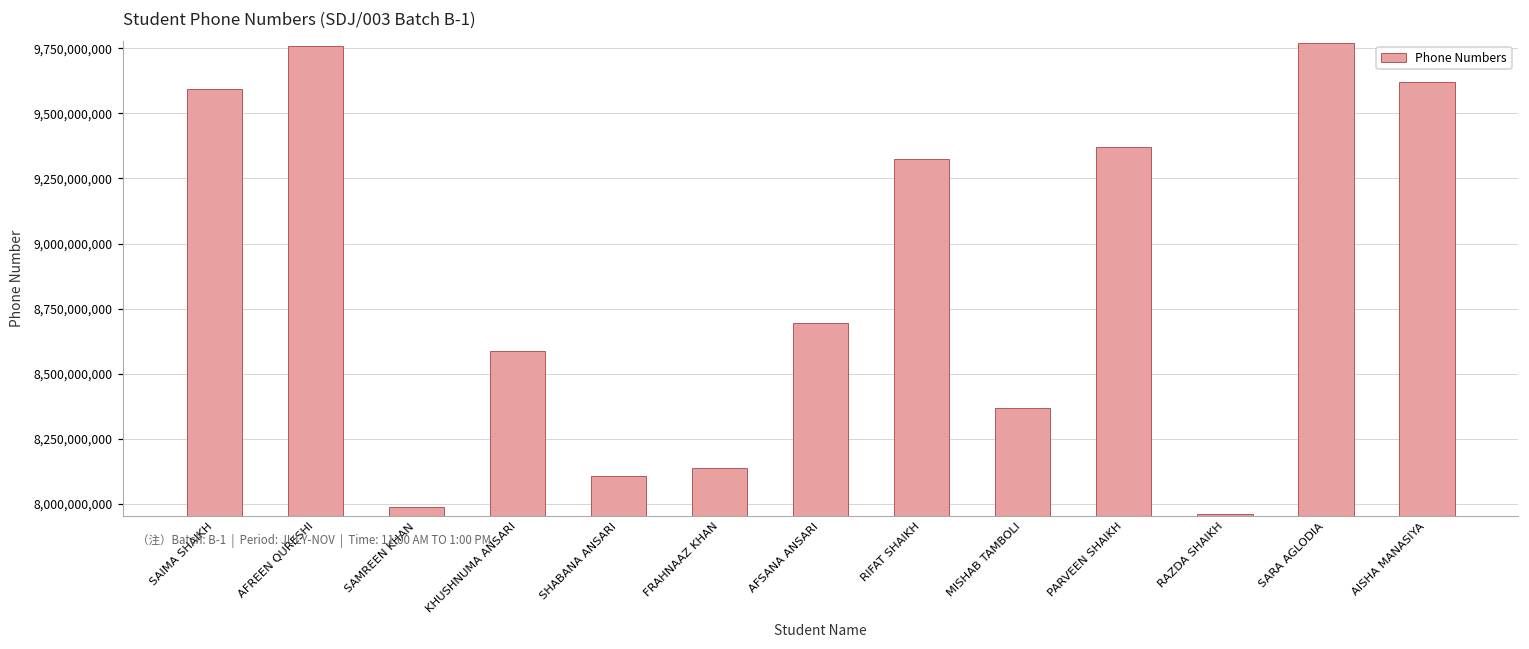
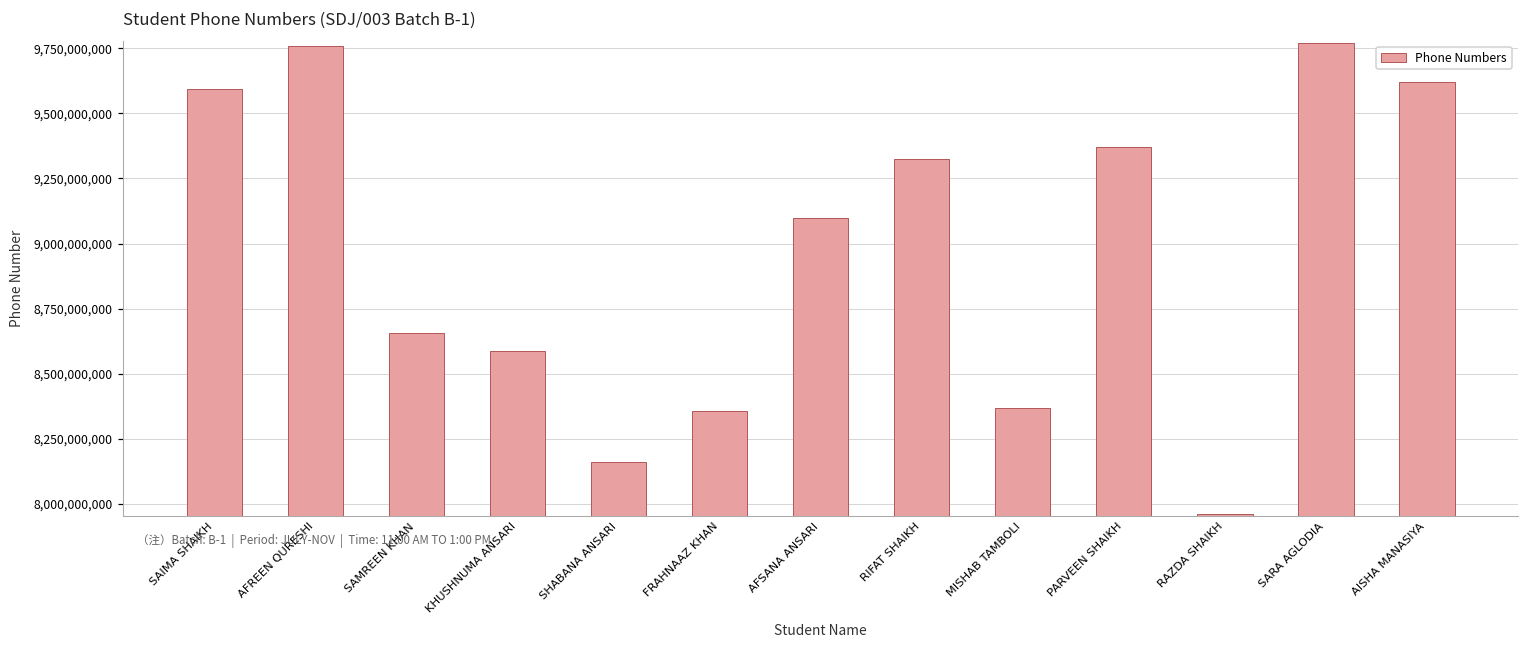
SAMREEN KHAN: 7,990,000,000 -> 8,660,000,000
SHABANA ANSARI: 8,110,000,000 -> 8,160,000,000
FRAHNAAZ KHAN: 8,140,000,000 -> 8,360,000,000
AFSANA ANSARI: 8,690,000,000 -> 9,100,000,000
